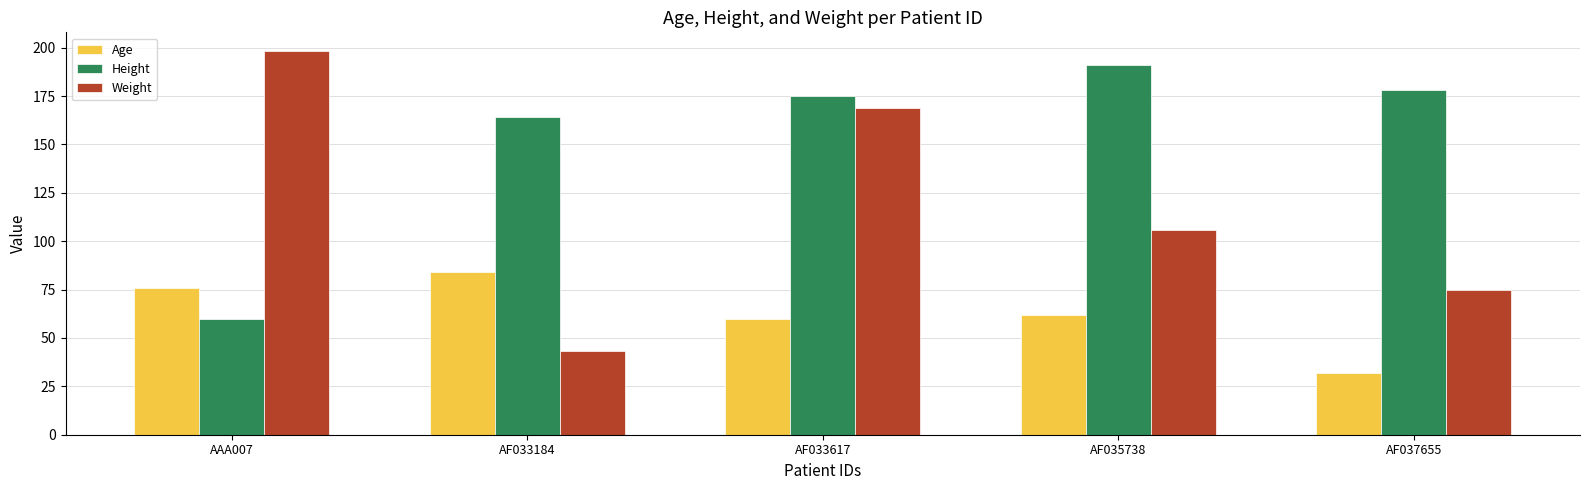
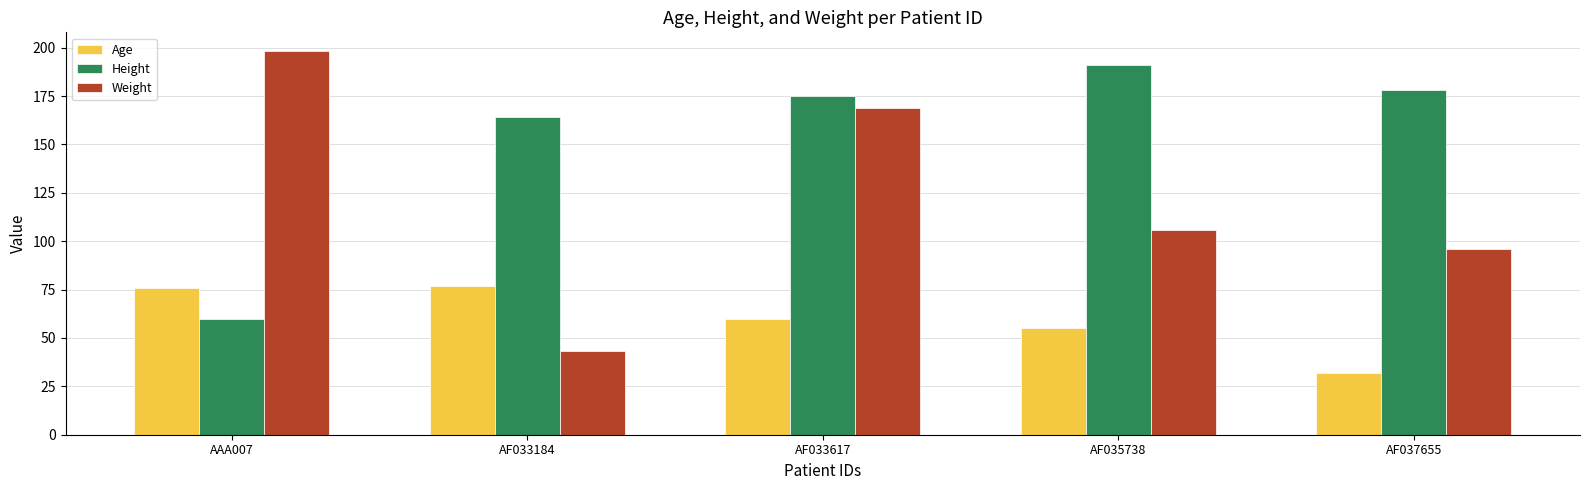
Age, AF033184: 84 -> 77
Age, AF035738: 62 -> 55
Weight, AF037655: 75 -> 96
